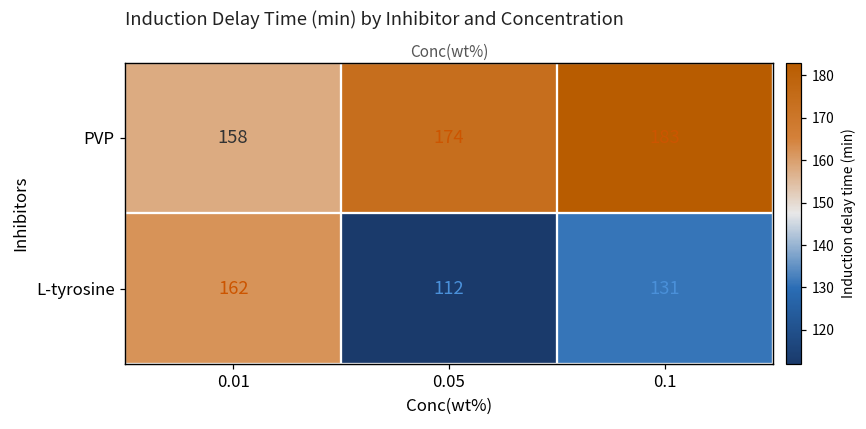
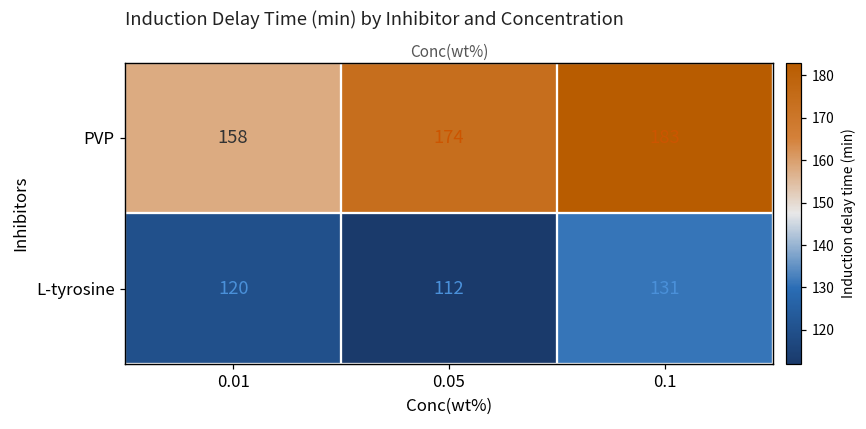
L-tyrosine, 0.01: 162 -> 120
